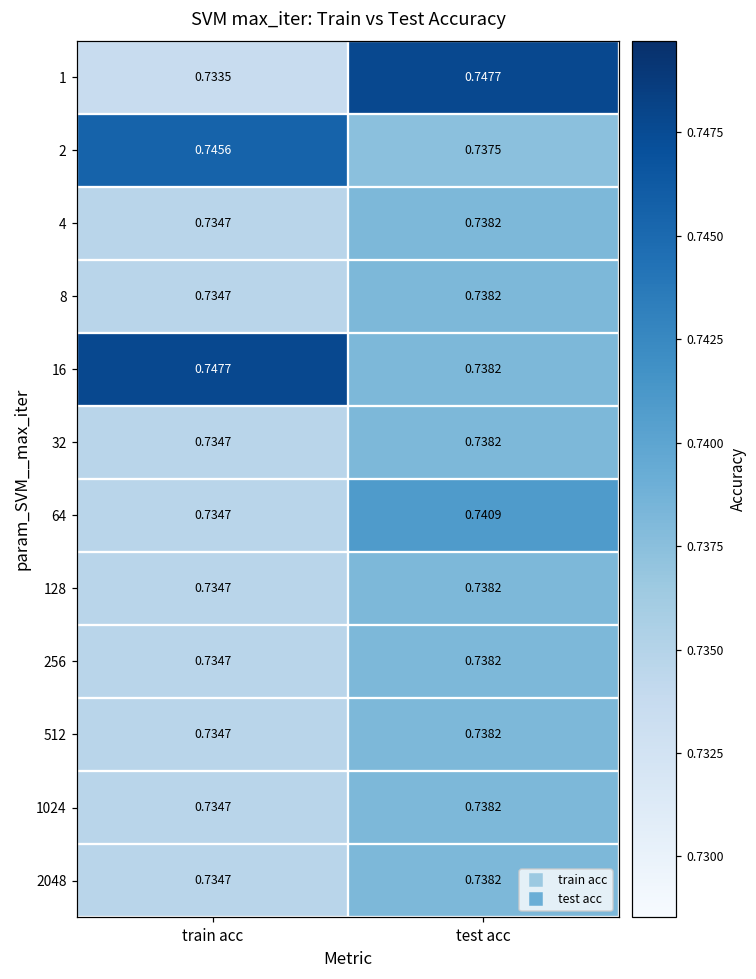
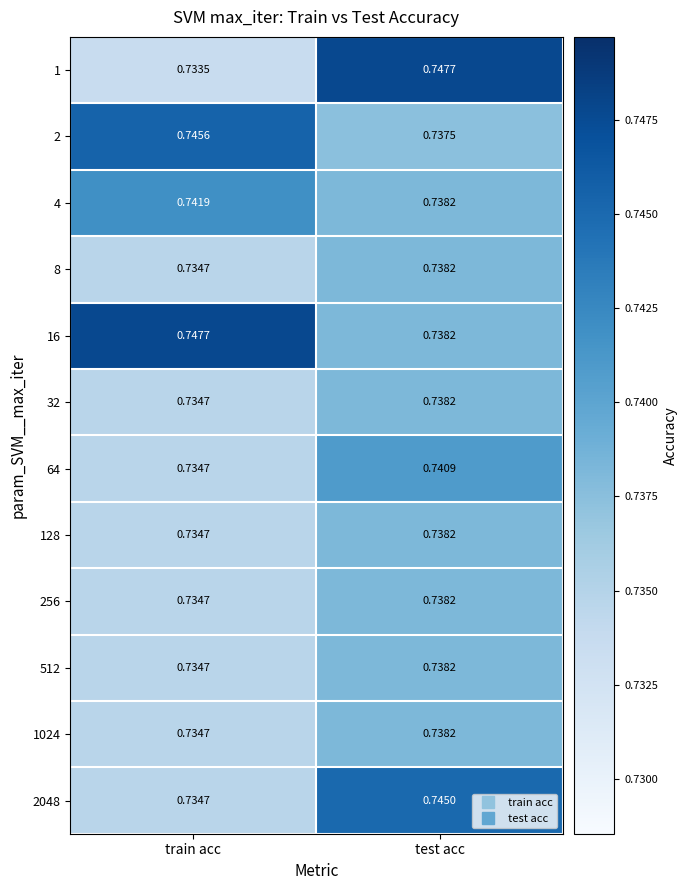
4, train acc: 0.7347 -> 0.7419
2048, test acc: 0.7382 -> 0.7450
